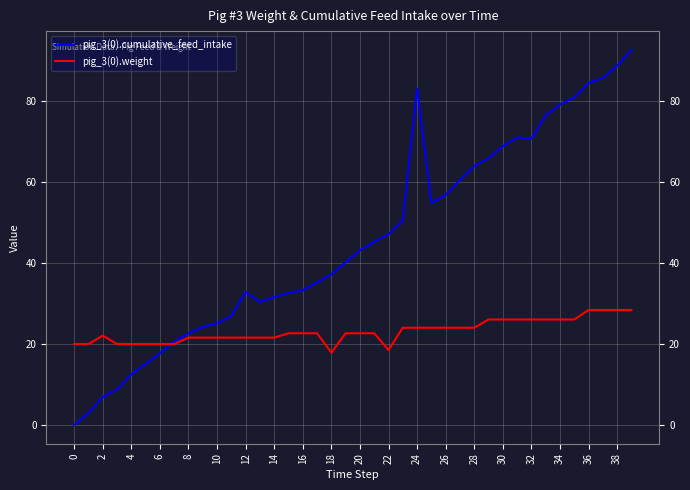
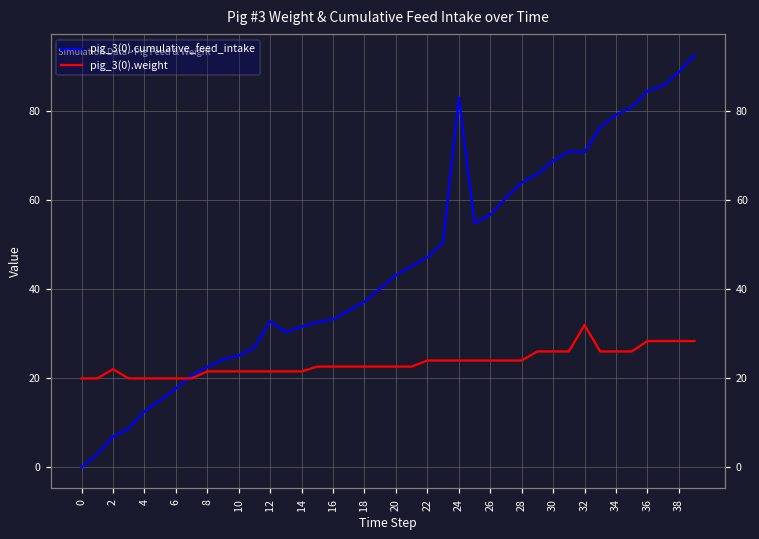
pig_3(0).weight, 18: 18 -> 23
pig_3(0).weight, 22: 19 -> 24
pig_3(0).weight, 32: 26 -> 32
